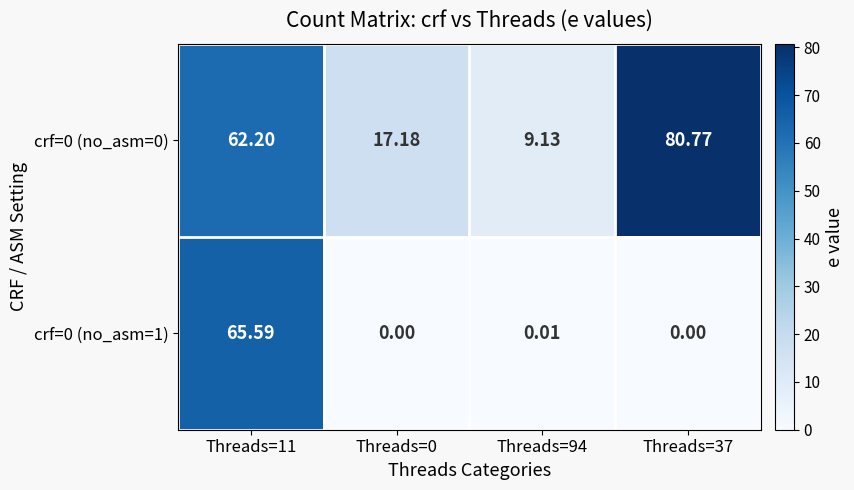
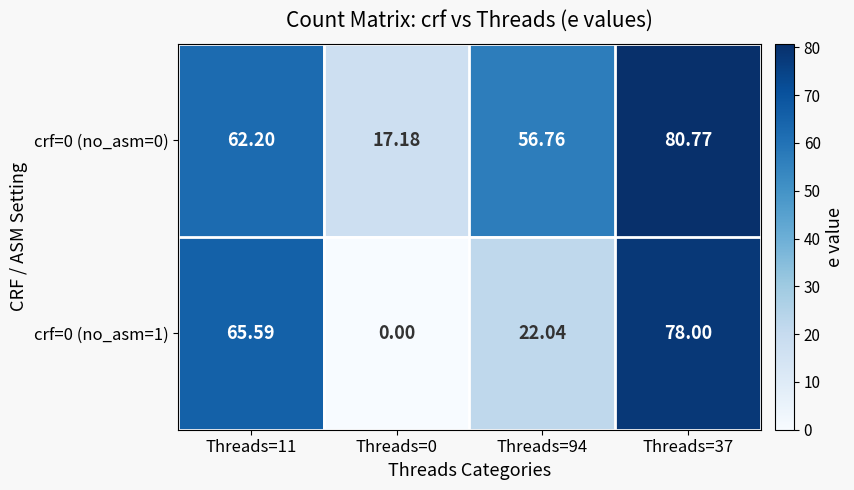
crf=0 (no_asm=0), Threads=94: 9.13 -> 56.76
crf=0 (no_asm=1), Threads=94: 0.01 -> 22.04
crf=0 (no_asm=1), Threads=37: 0.00 -> 78.00
